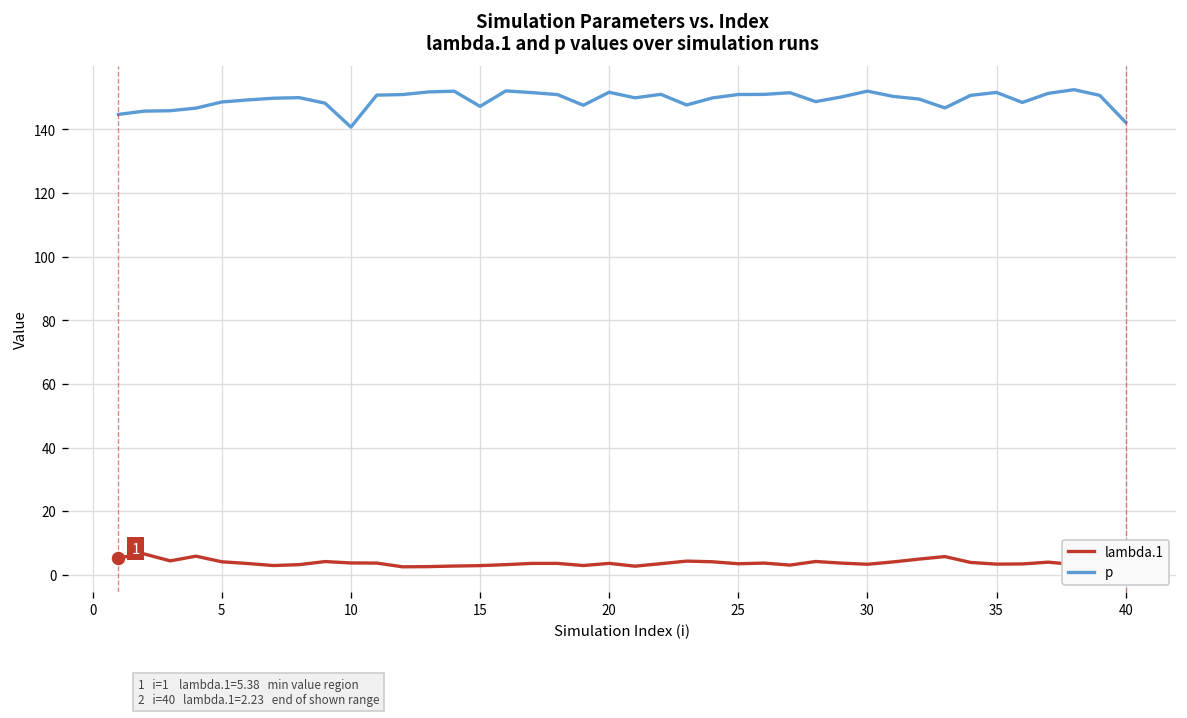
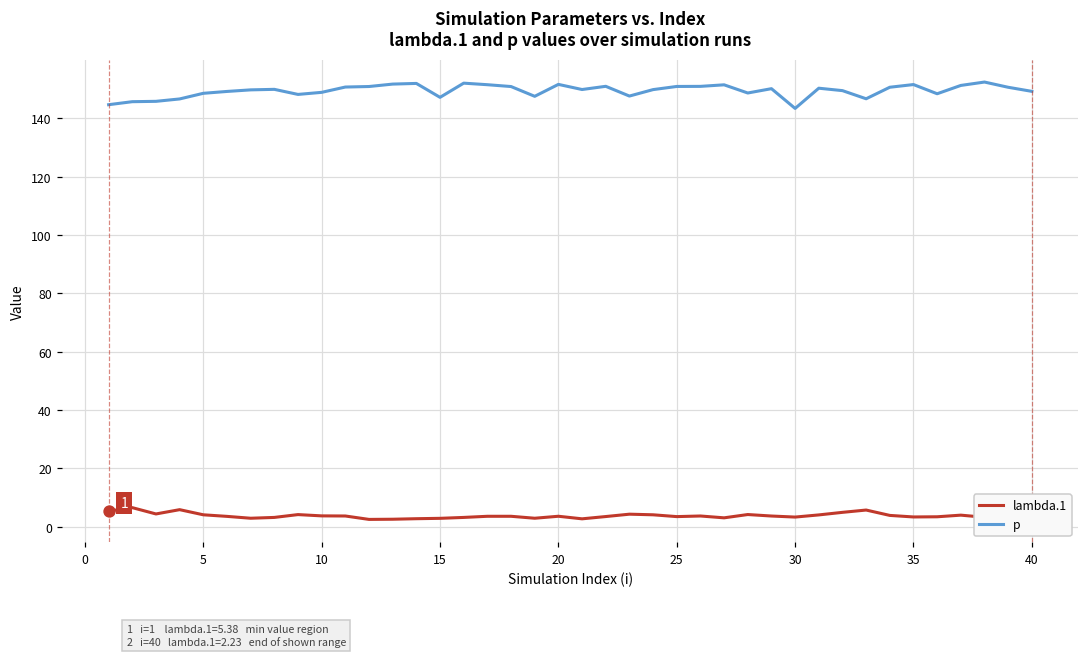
p, 10: 141 -> 149
p, 30: 152 -> 143
p, 40: 142 -> 149
